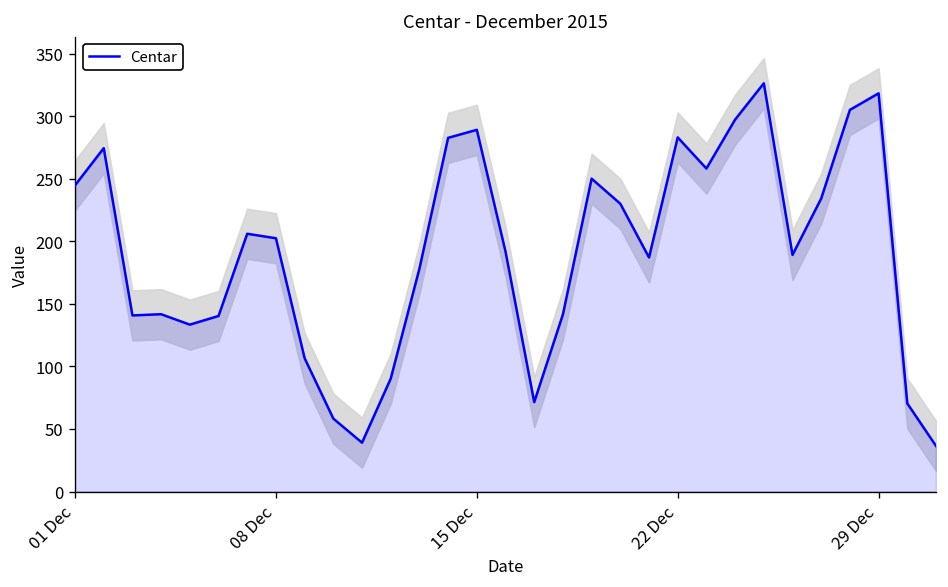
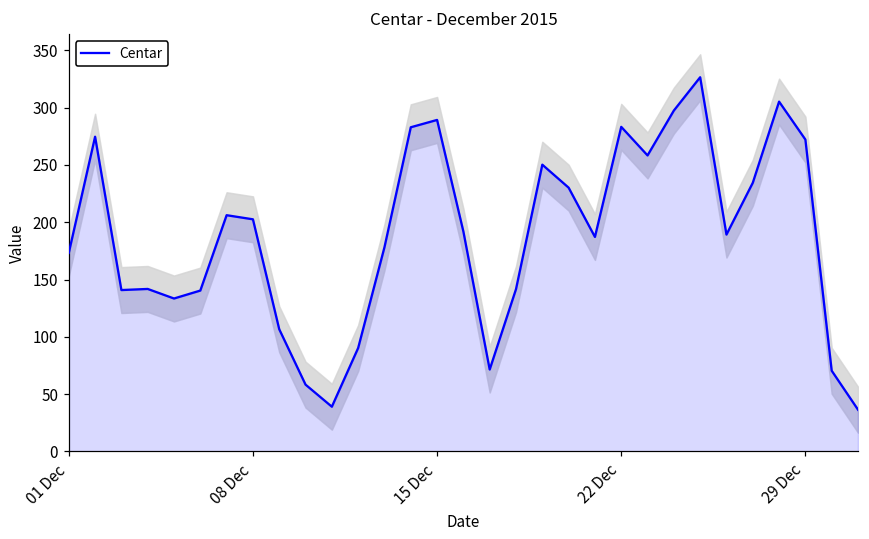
Centar, 01 Dec: 245 -> 173
Centar, 29 Dec: 318 -> 272
